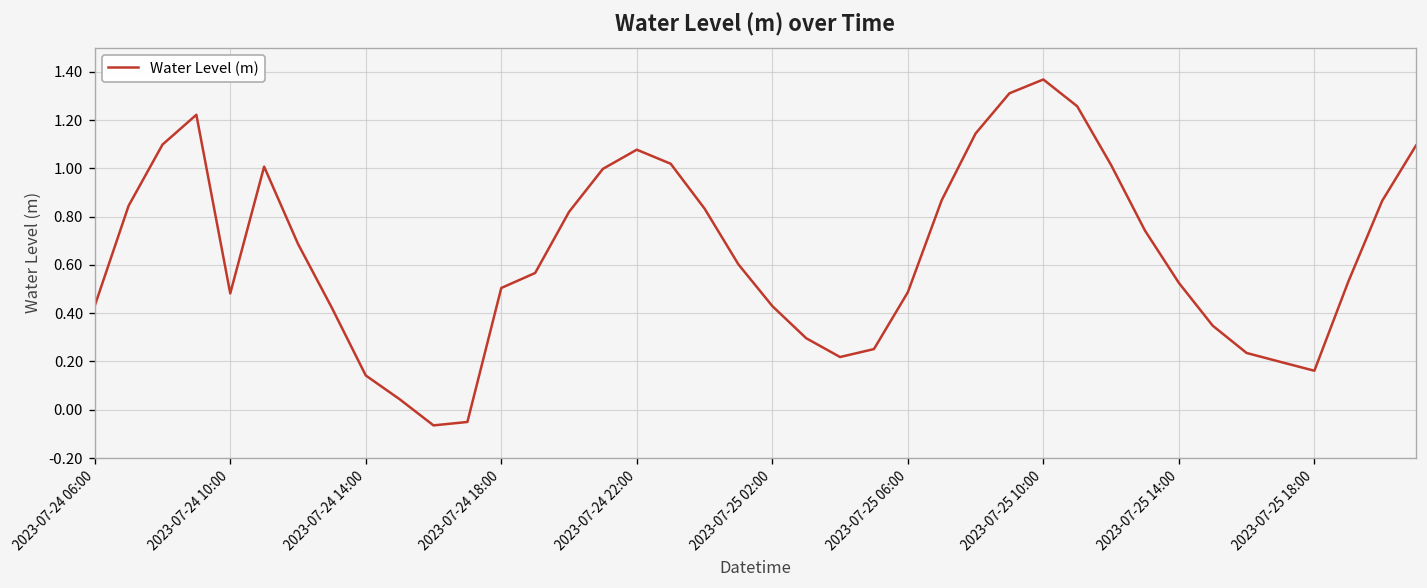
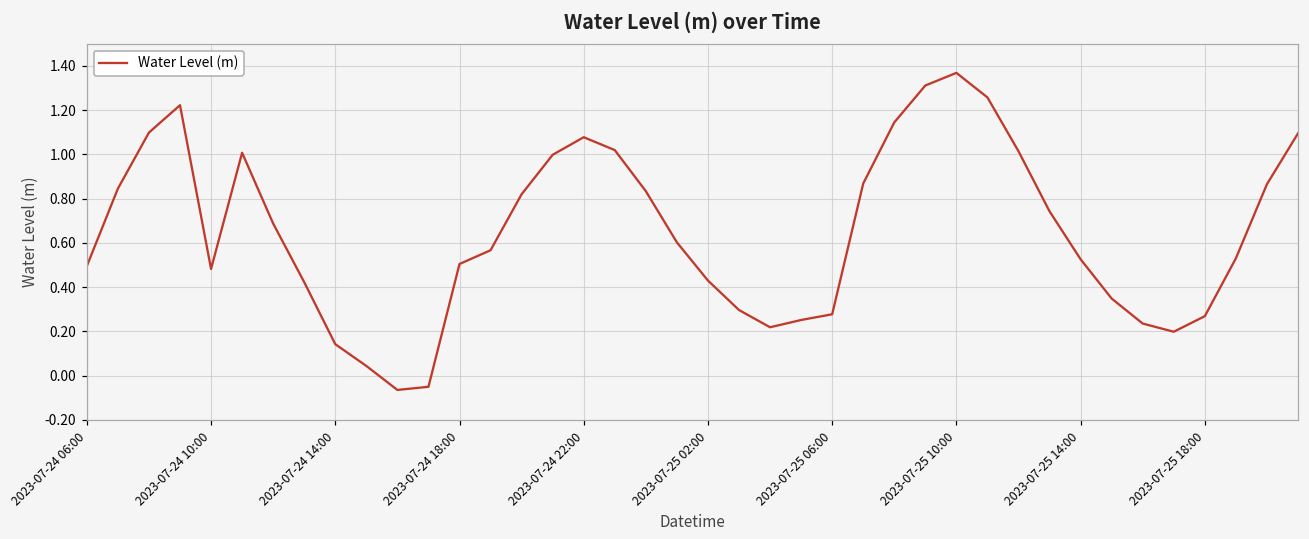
2023-07-24 06:00: 0.43 -> 0.50
2023-07-25 06:00: 0.49 -> 0.28
2023-07-25 18:00: 0.16 -> 0.27
